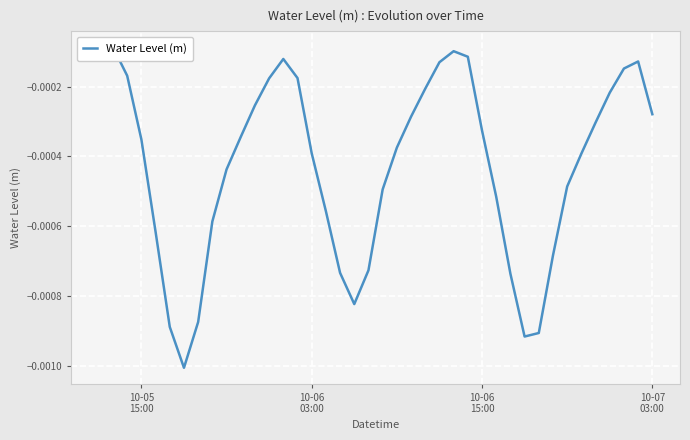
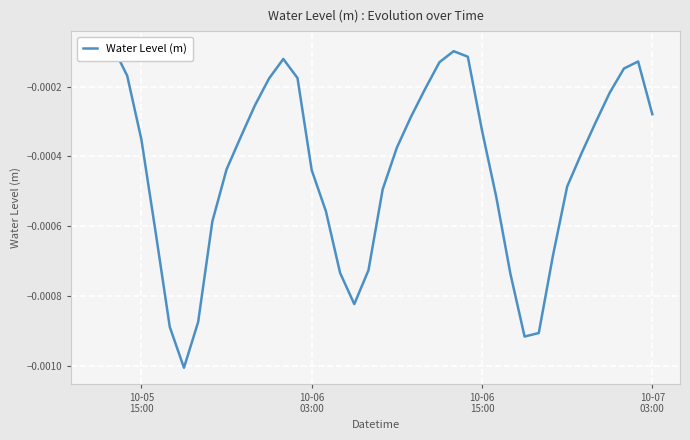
10-06 03:00: -0.00039 -> -0.00044
